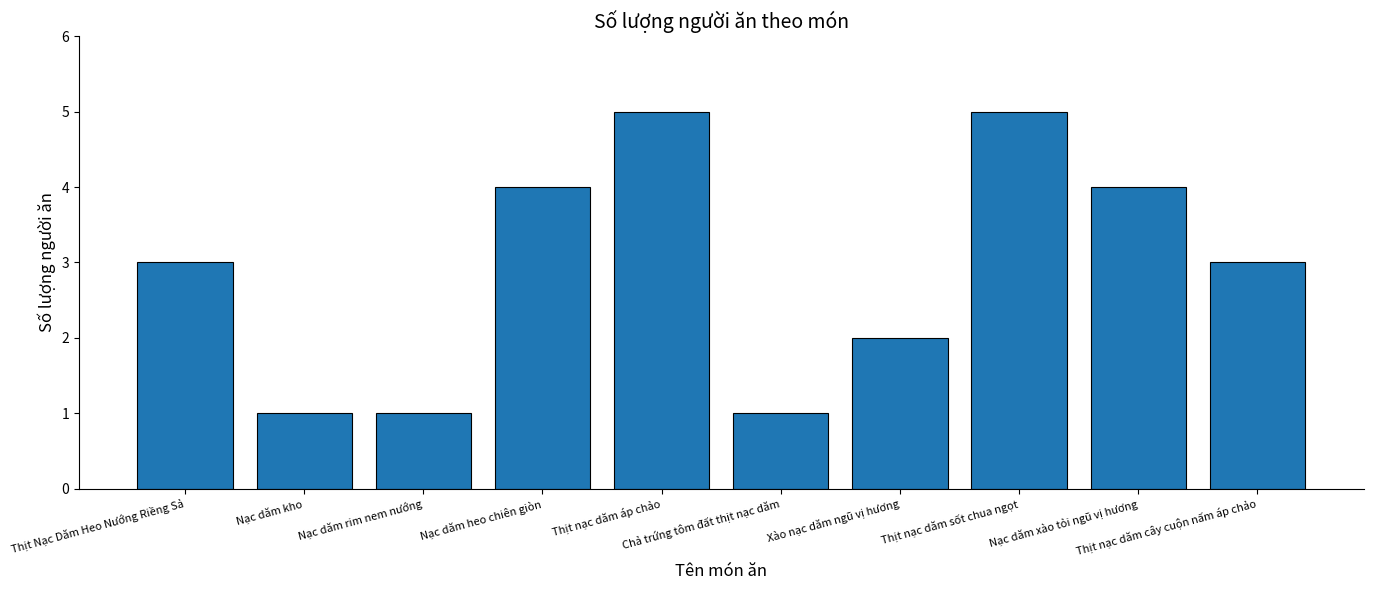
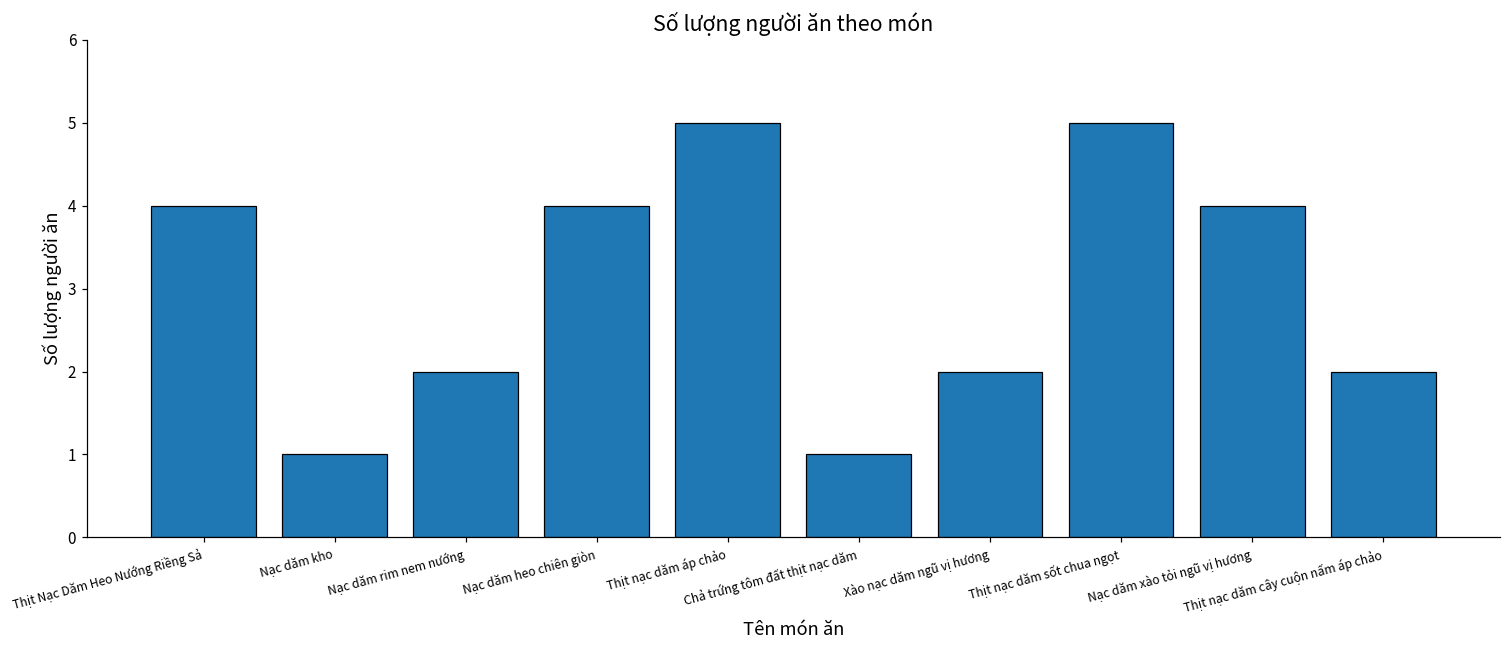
Thịt Nạc Dăm Heo Nướng Riềng Sả: 3 -> 4
Nạc dăm rim nem nướng: 1 -> 2
Thịt nạc dăm cây cuộn nấm áp chảo: 3 -> 2
